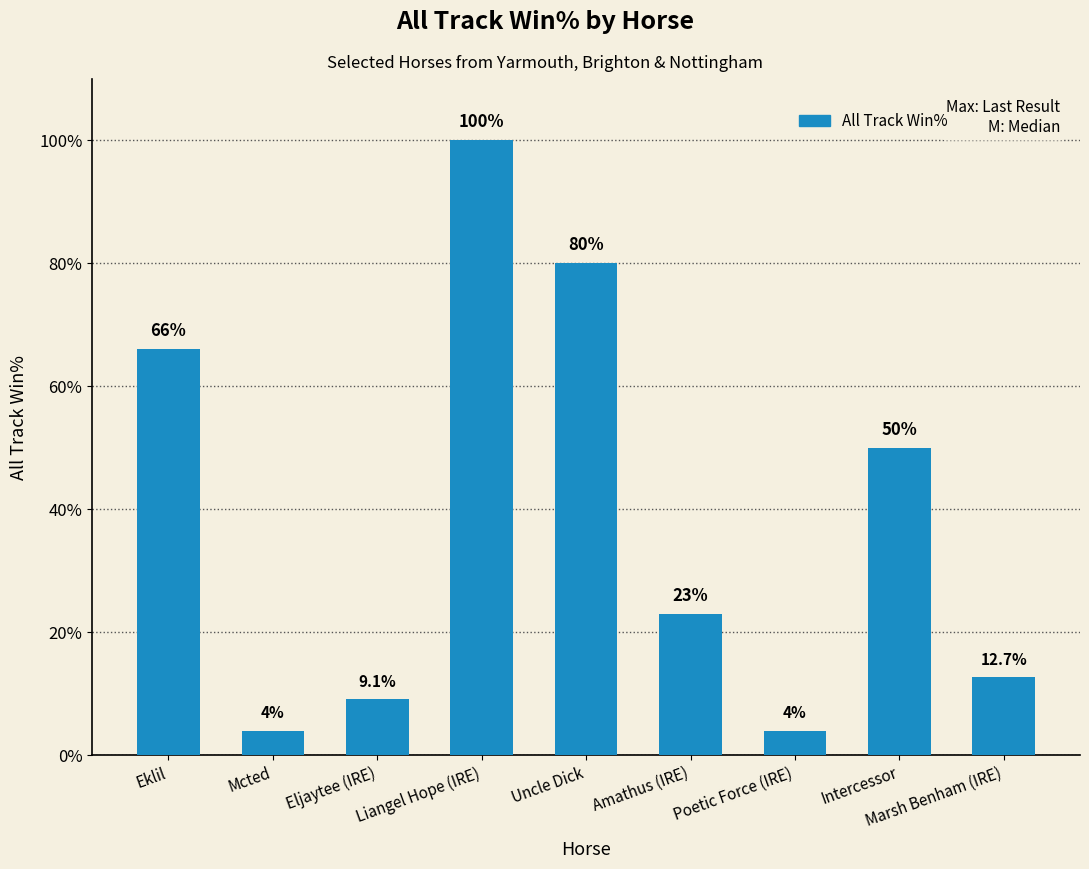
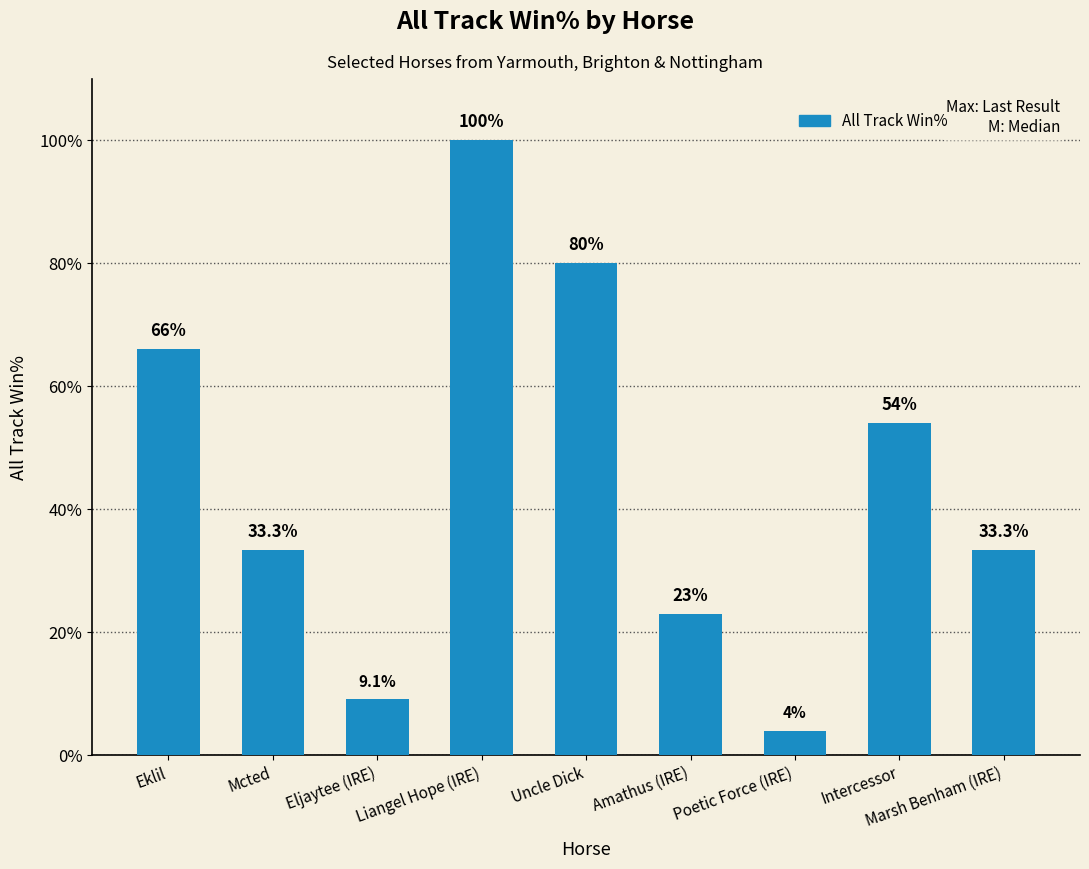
Mcted: 4% -> 33.3%
Intercessor: 50% -> 54%
Marsh Benham (IRE): 12.7% -> 33.3%
